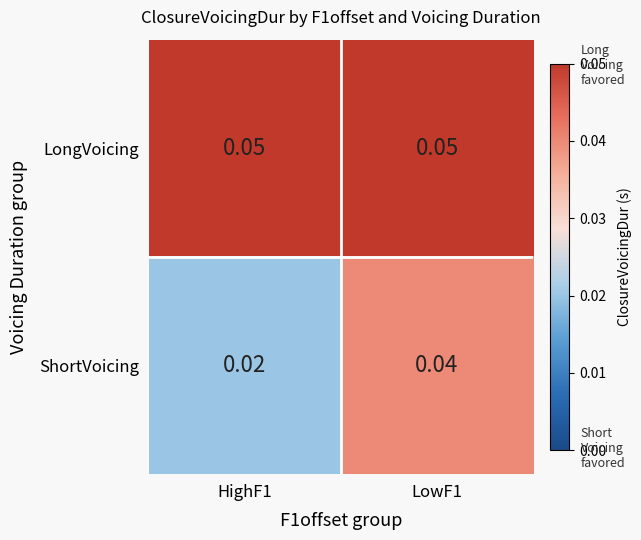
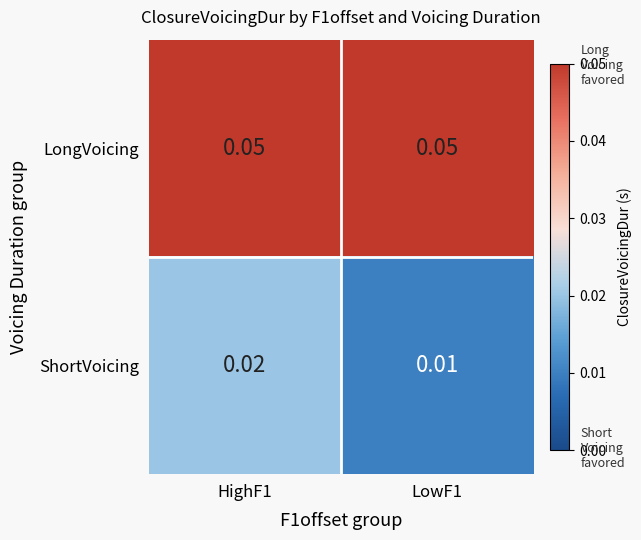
ShortVoicing, LowF1: 0.04 -> 0.01
